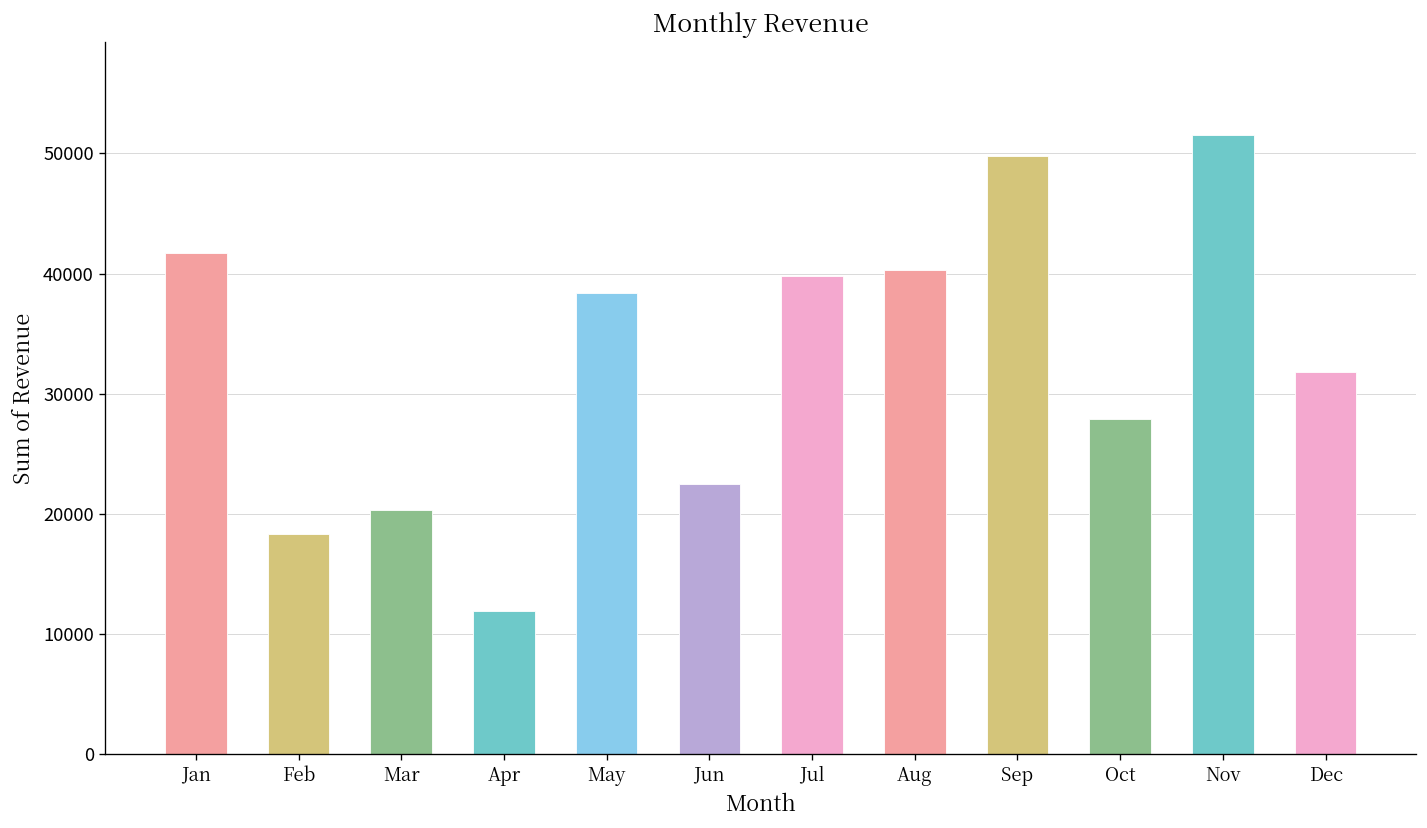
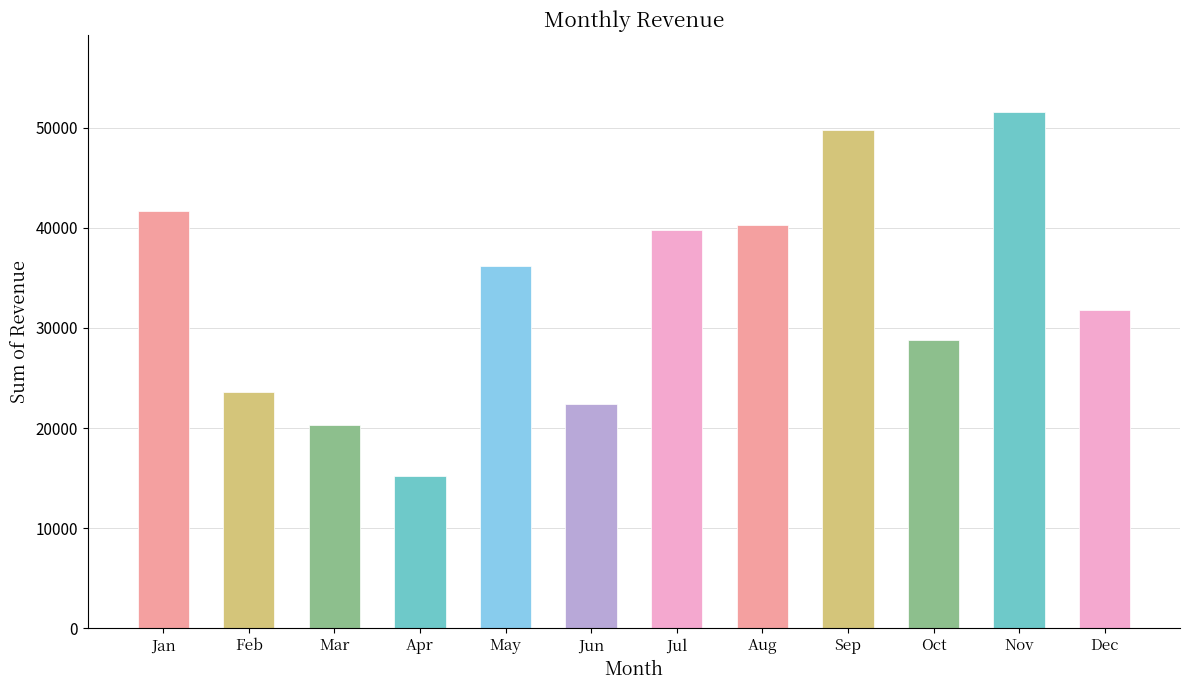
Feb: 18300 -> 23600
Apr: 11900 -> 15200
May: 38400 -> 36200
Oct: 27900 -> 28800
